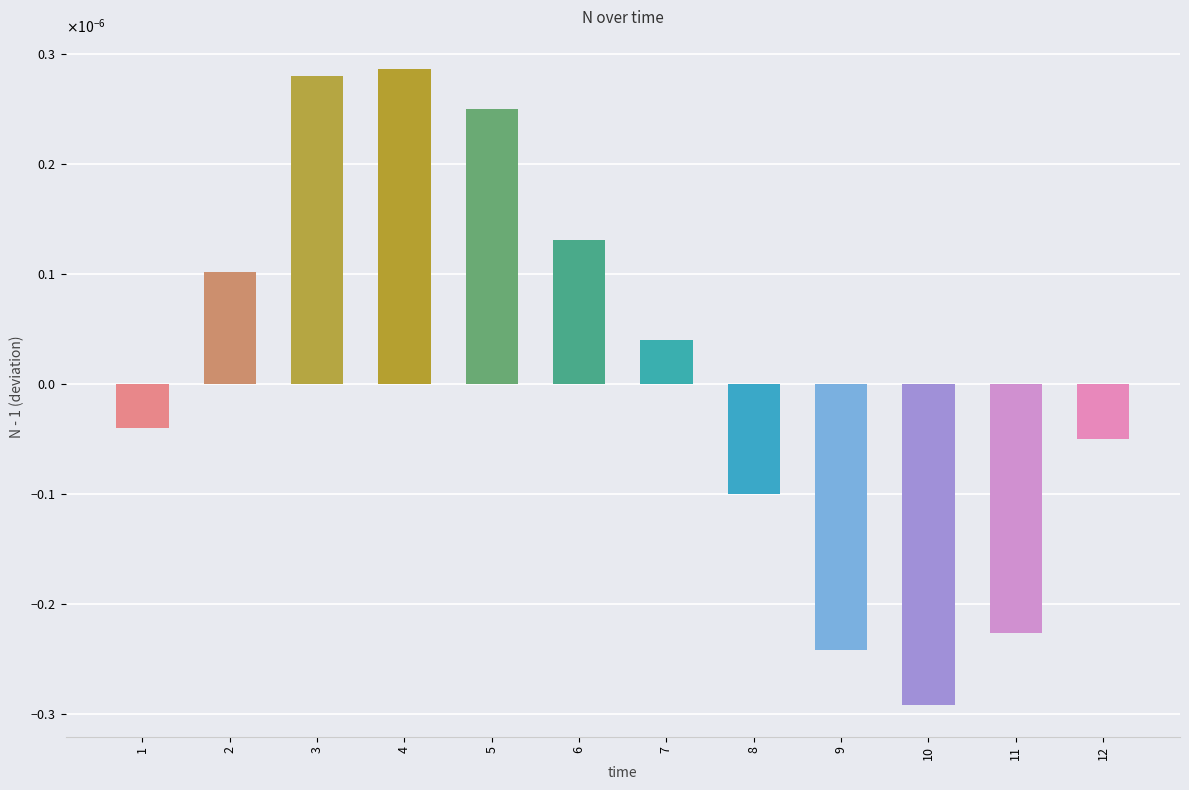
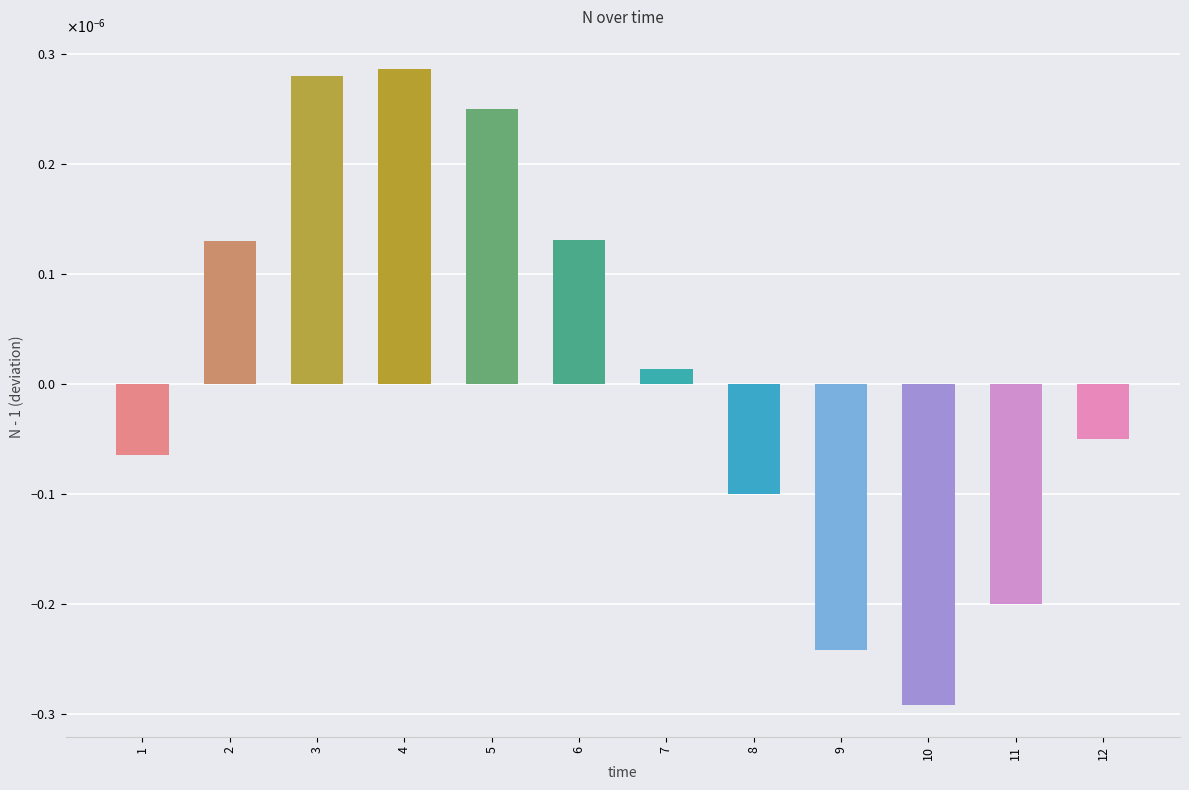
1: -0.000000040 -> -0.000000065
2: 0.000000102 -> 0.000000130
7: 0.000000040 -> 0.000000014
11: -0.000000226 -> -0.000000200
